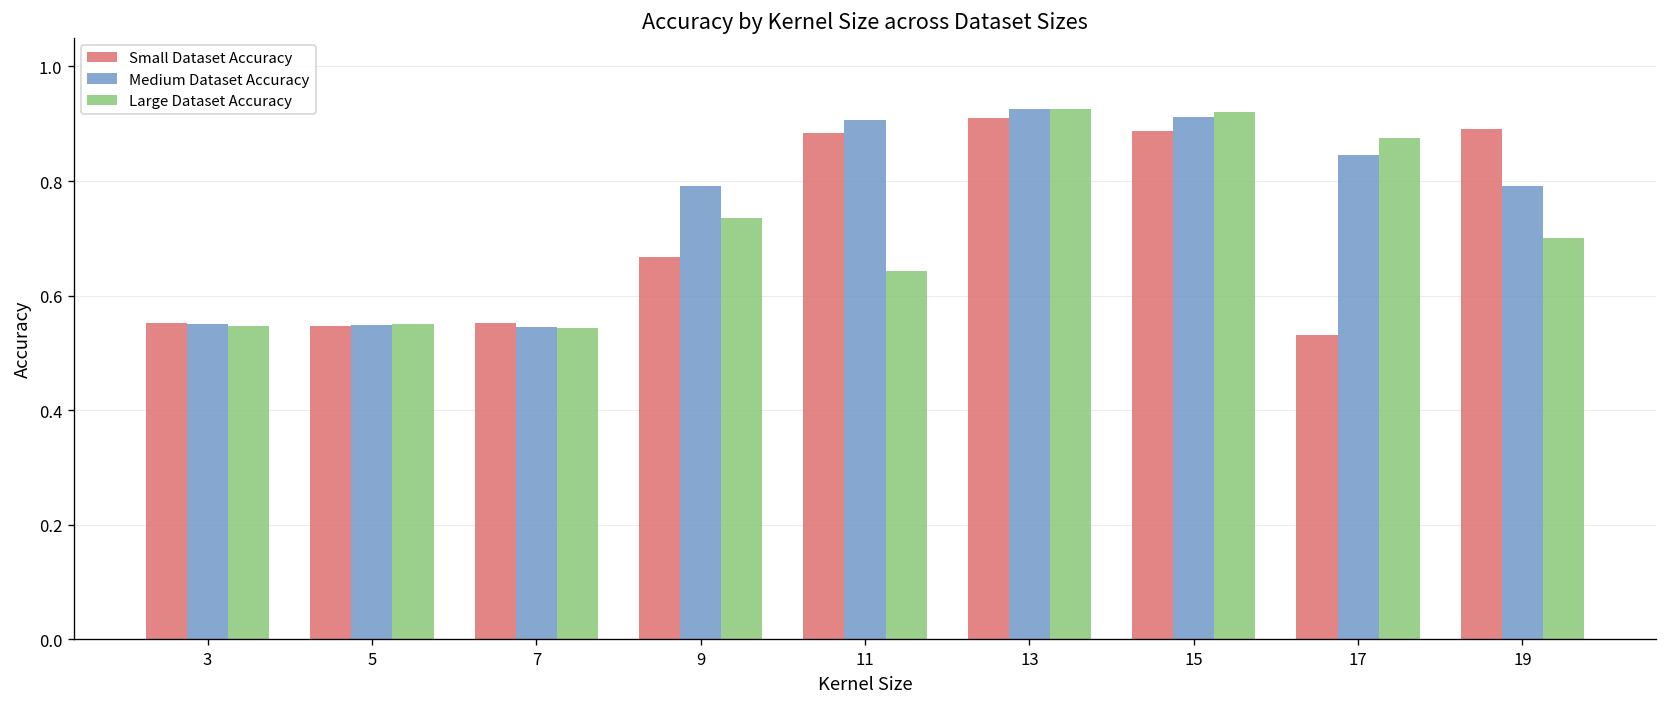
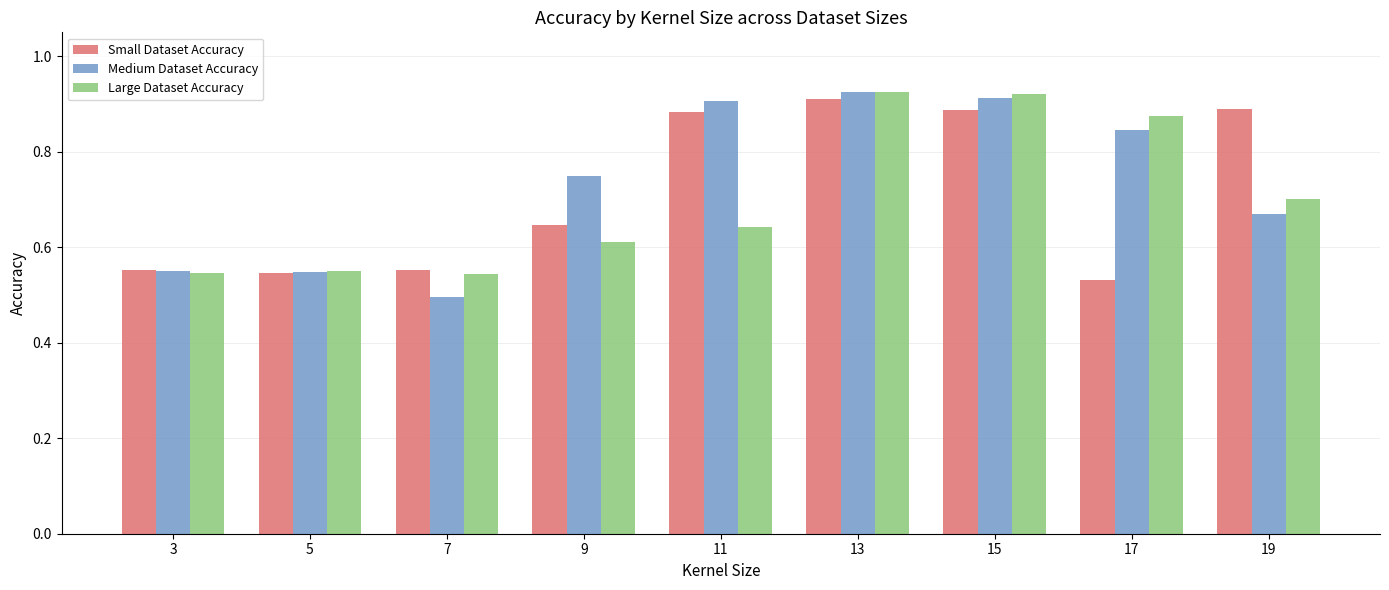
Medium Dataset Accuracy, 7: 0.55 -> 0.50
Small Dataset Accuracy, 9: 0.67 -> 0.65
Medium Dataset Accuracy, 9: 0.79 -> 0.75
Large Dataset Accuracy, 9: 0.74 -> 0.61
Medium Dataset Accuracy, 19: 0.79 -> 0.67
